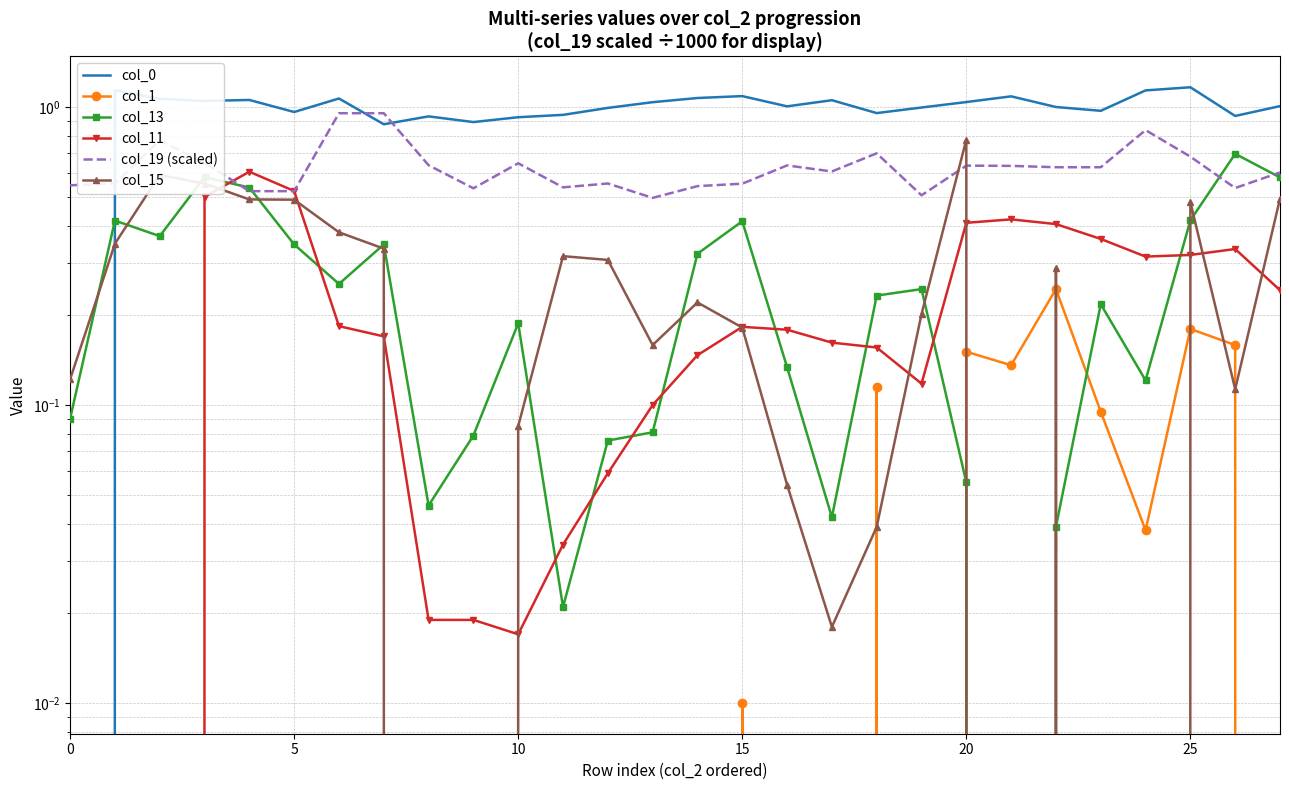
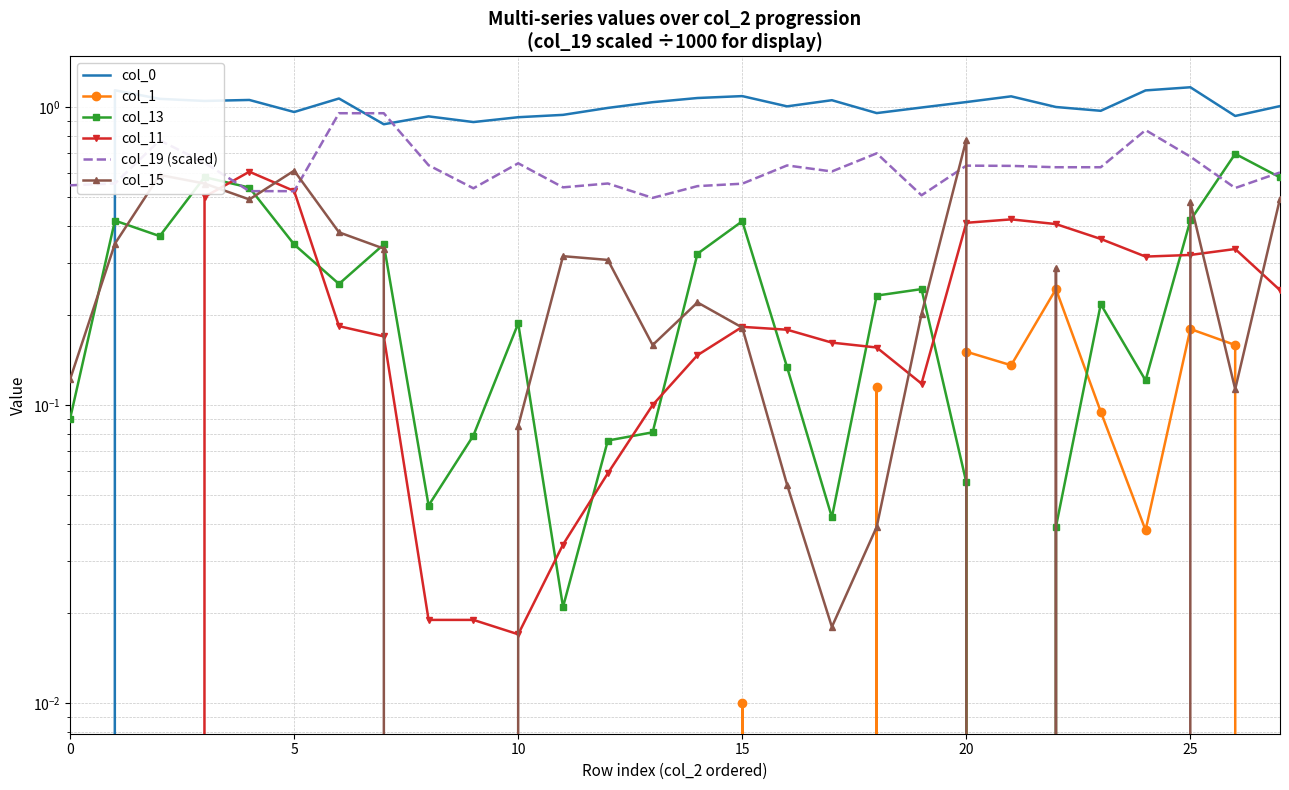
col_15, 5: 0.49 -> 0.61
